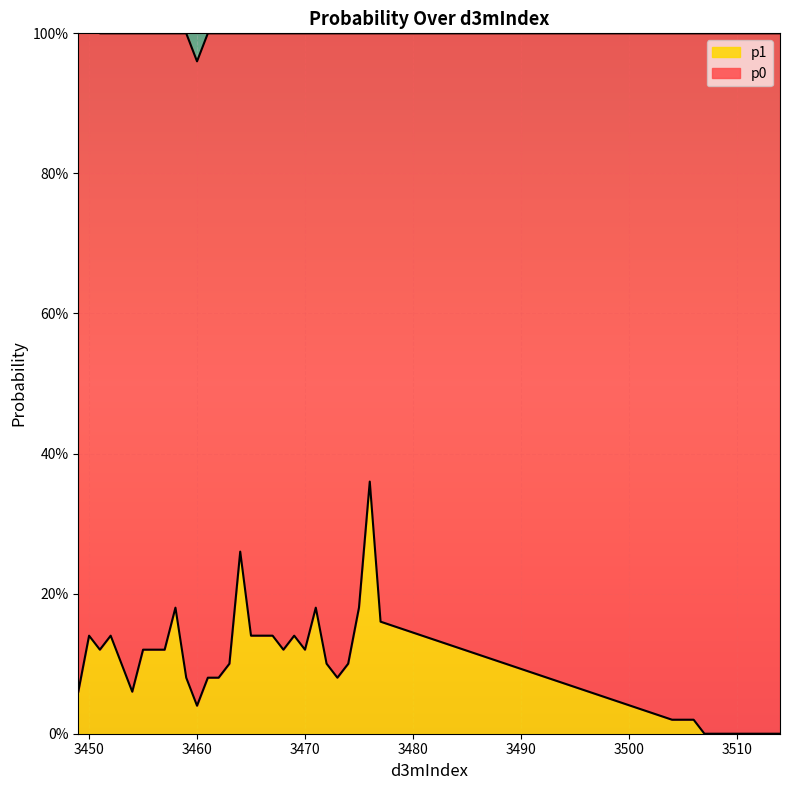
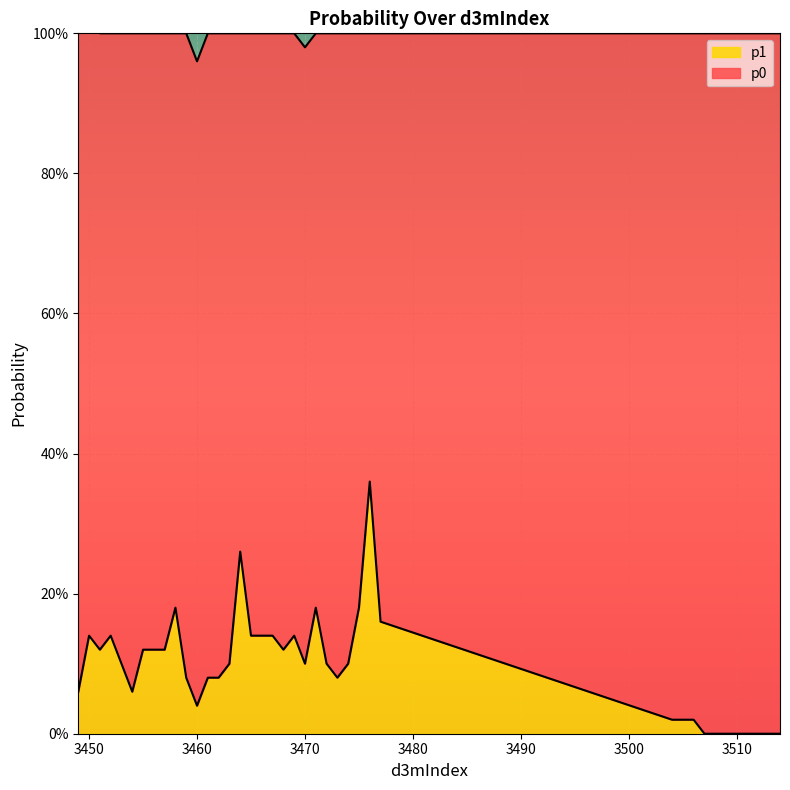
p1, 3470: 12% -> 10%
